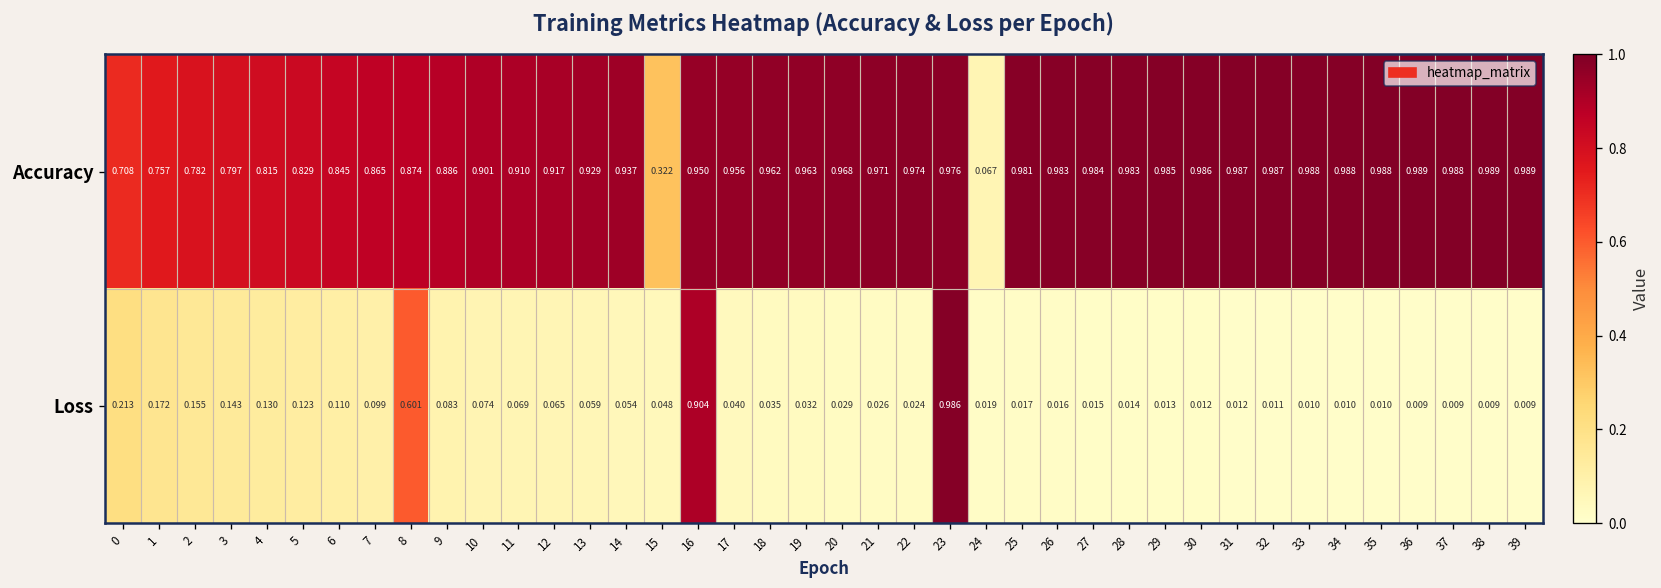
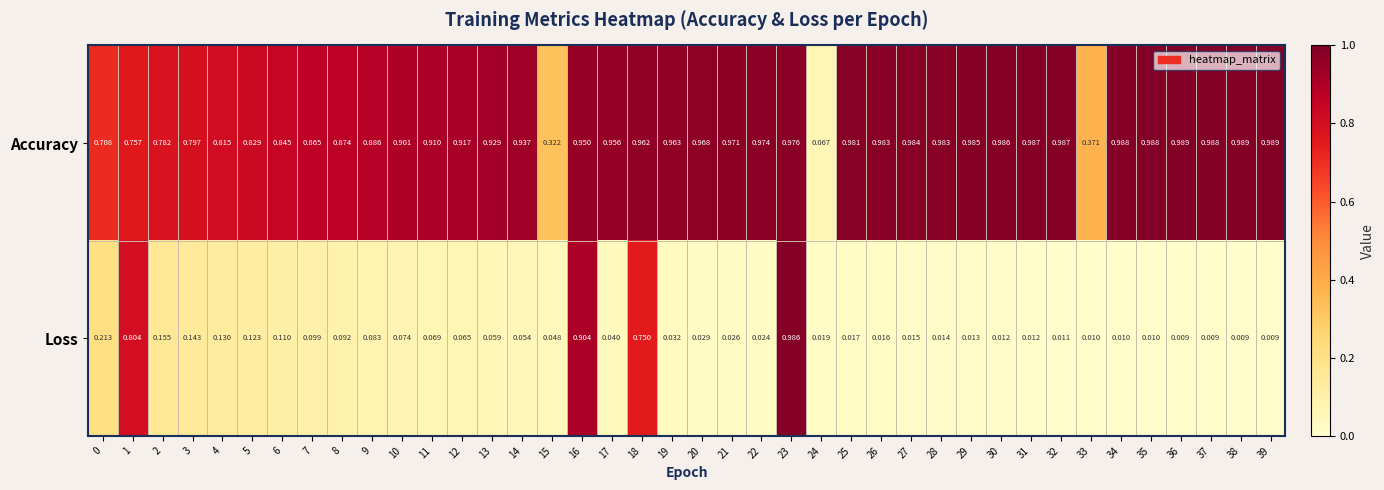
Accuracy, 33: 0.988 -> 0.371
Loss, 1: 0.172 -> 0.804
Loss, 8: 0.601 -> 0.092
Loss, 18: 0.035 -> 0.750
